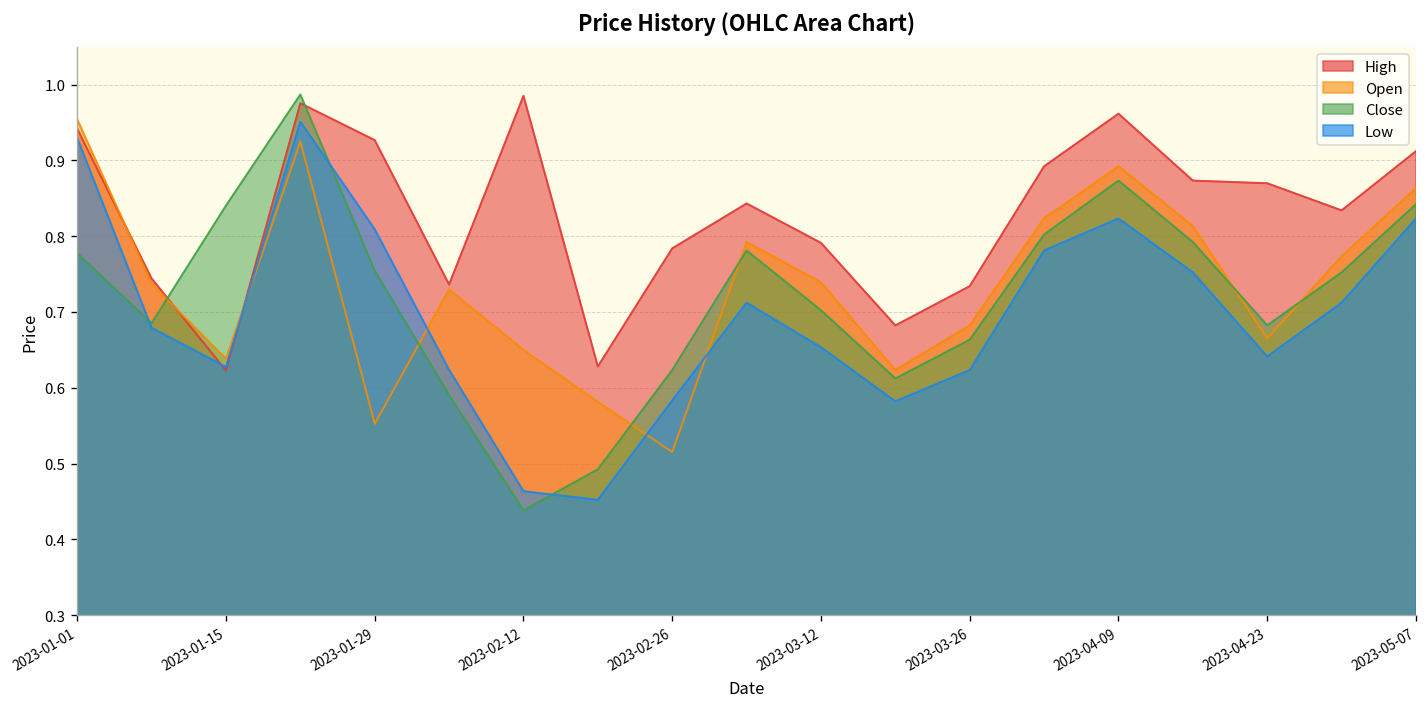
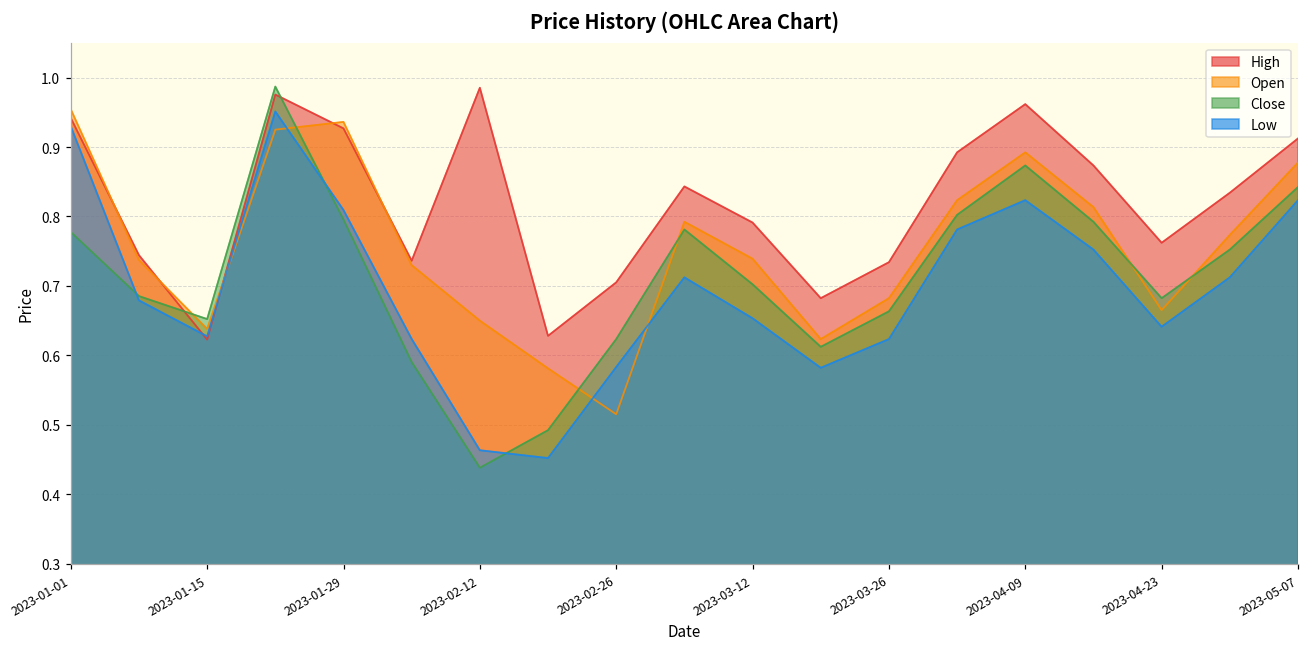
Close, 2023-01-15: 0.84 -> 0.65
Open, 2023-01-29: 0.55 -> 0.94
Close, 2023-01-29: 0.75 -> 0.80
High, 2023-02-26: 0.78 -> 0.71
High, 2023-04-23: 0.87 -> 0.76
Open, 2023-05-07: 0.86 -> 0.88
